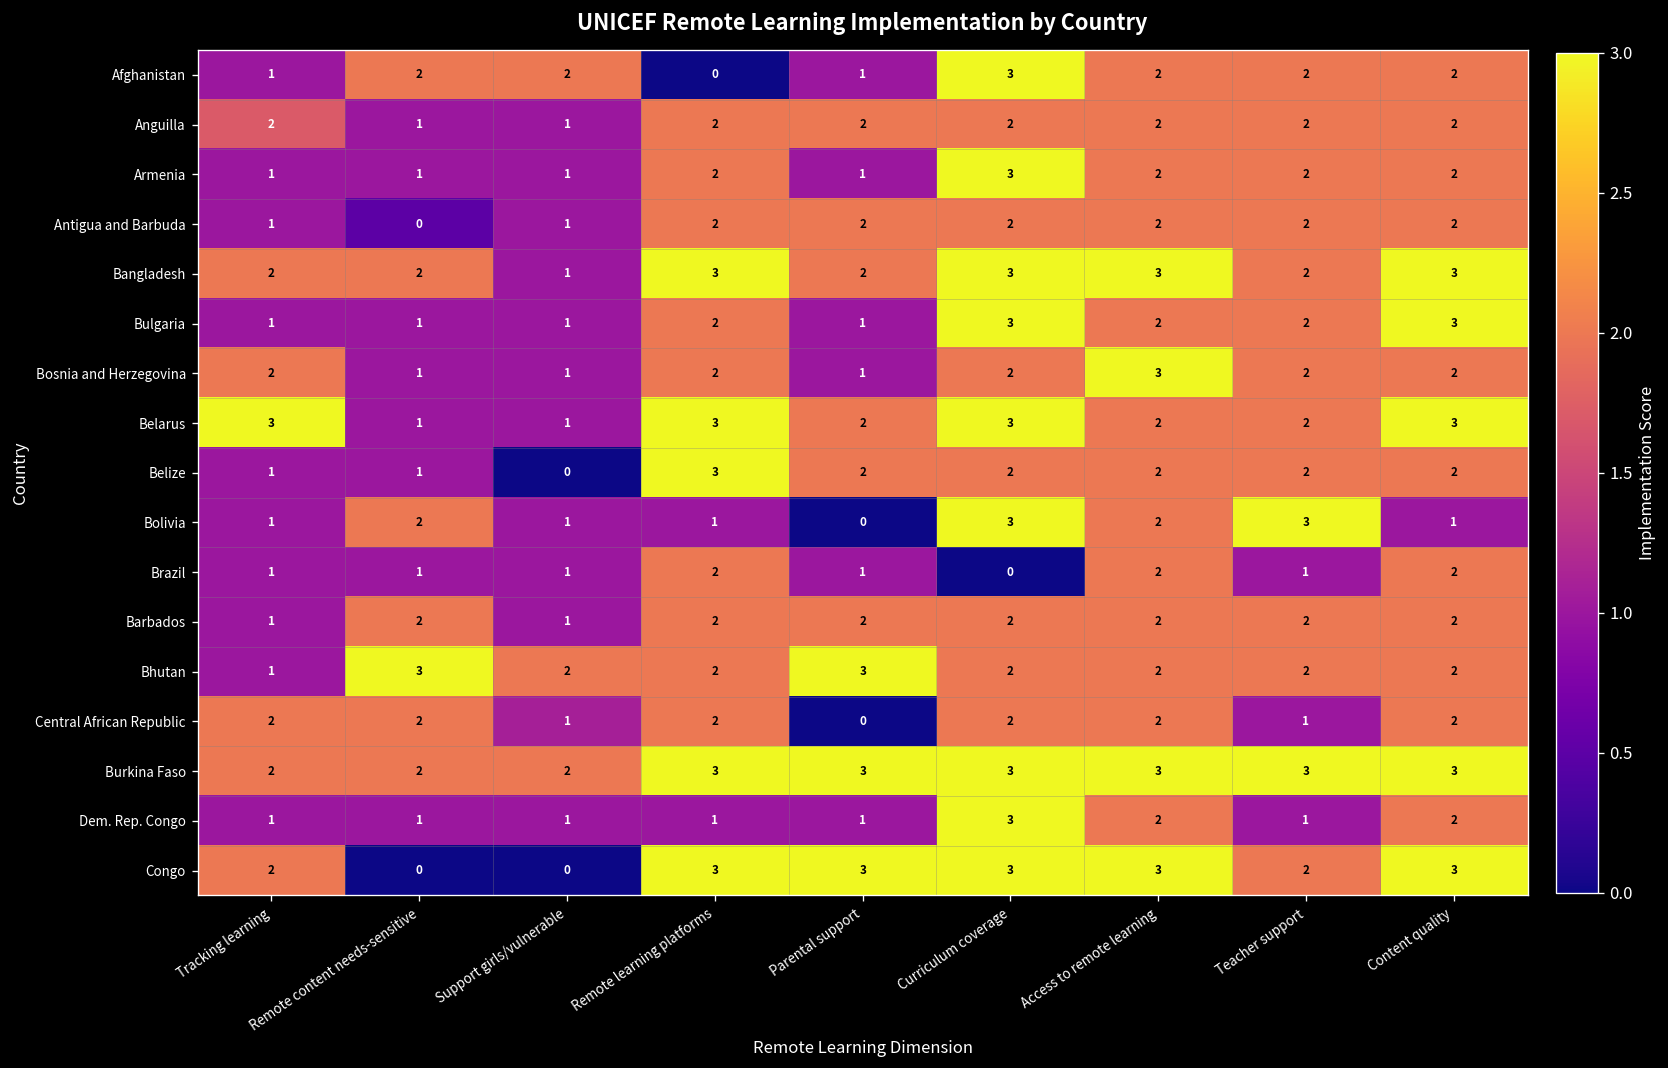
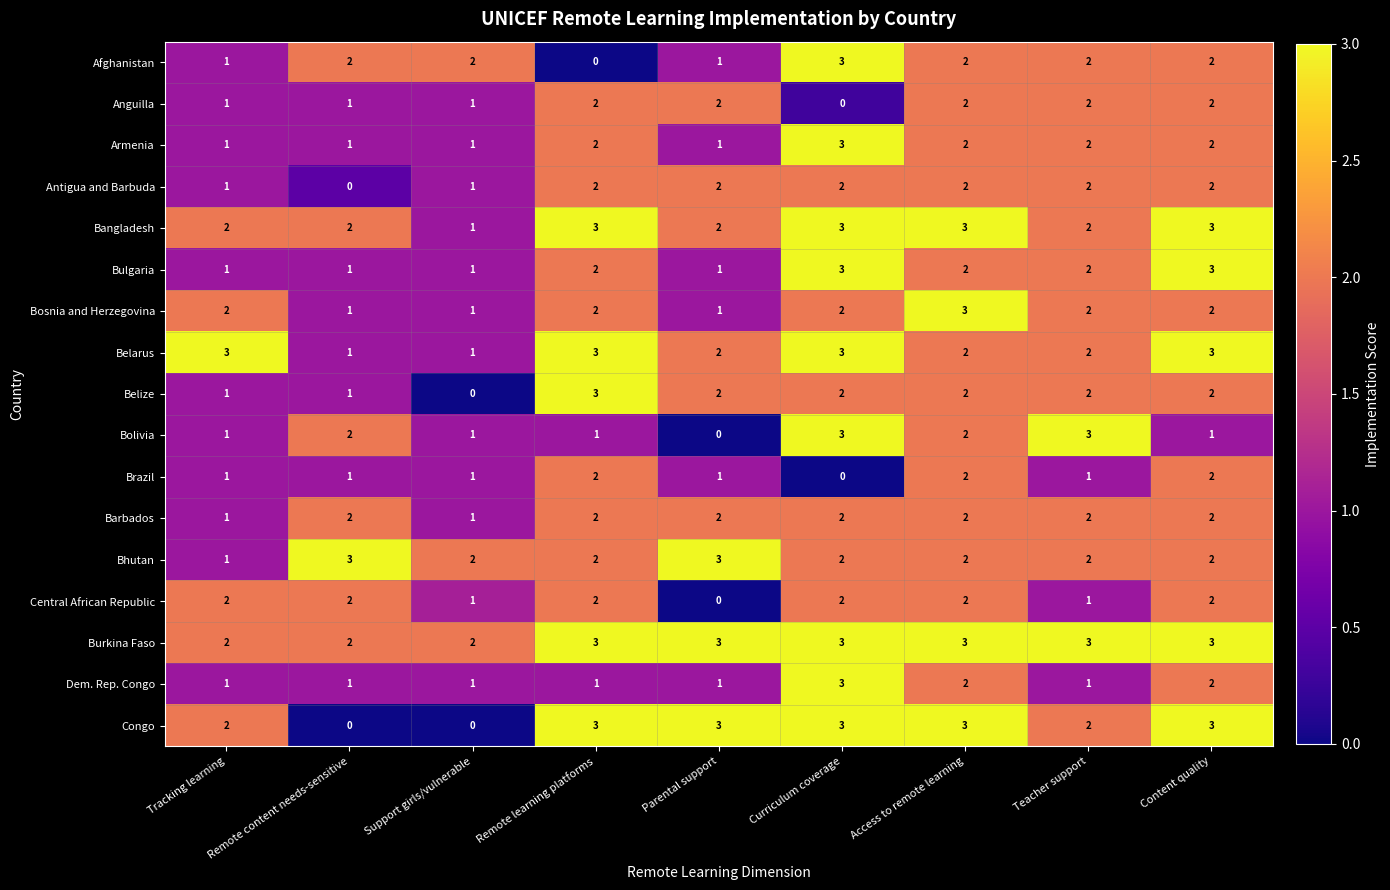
Anguilla, Tracking learning: 2 -> 1
Anguilla, Curriculum coverage: 2 -> 0
